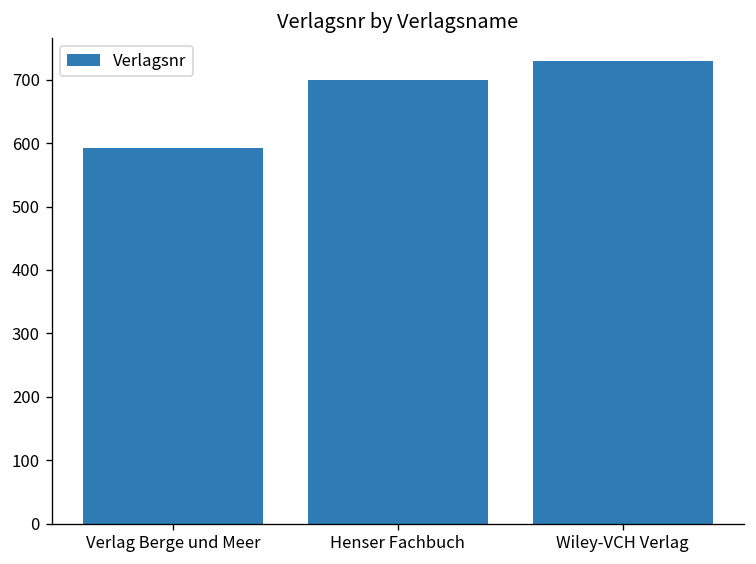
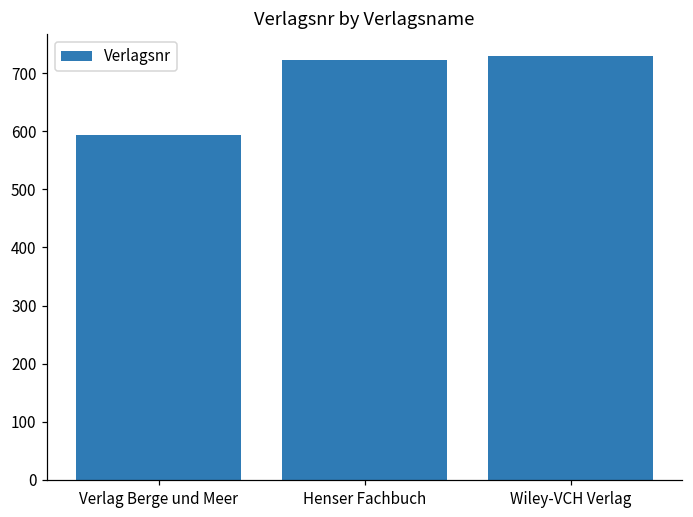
Henser Fachbuch: 700 -> 720
